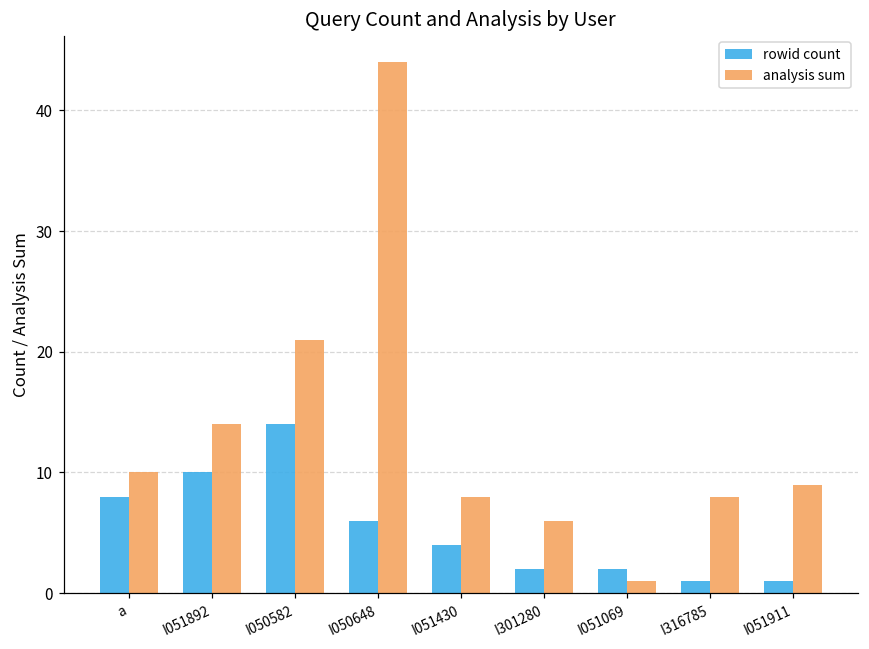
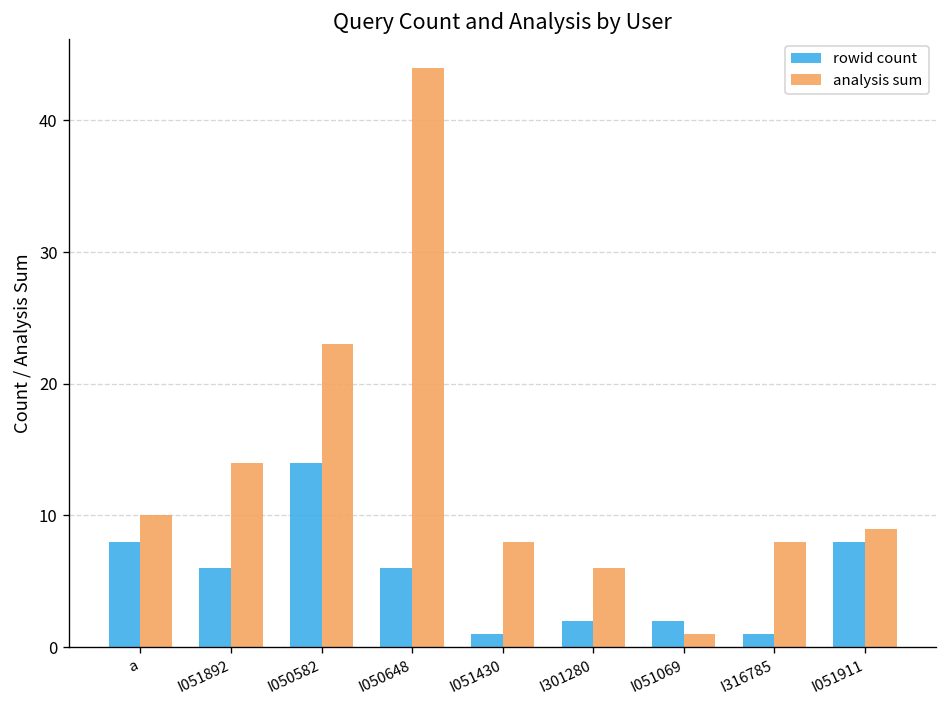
rowid count, I051892: 10 -> 6
analysis sum, I050582: 21 -> 23
rowid count, I051430: 4 -> 1
rowid count, I051911: 1 -> 8
